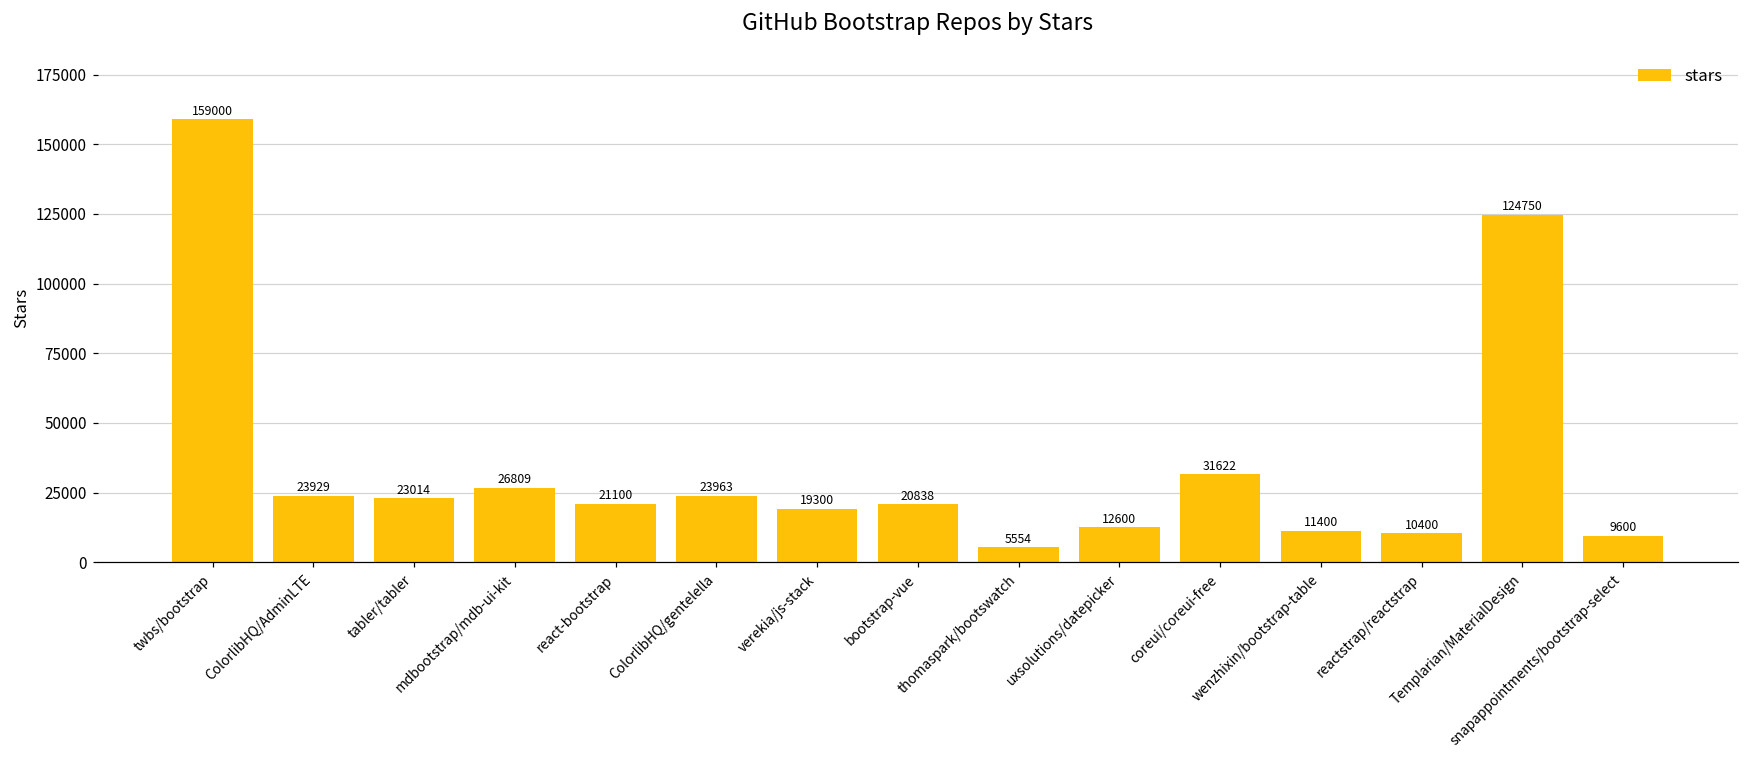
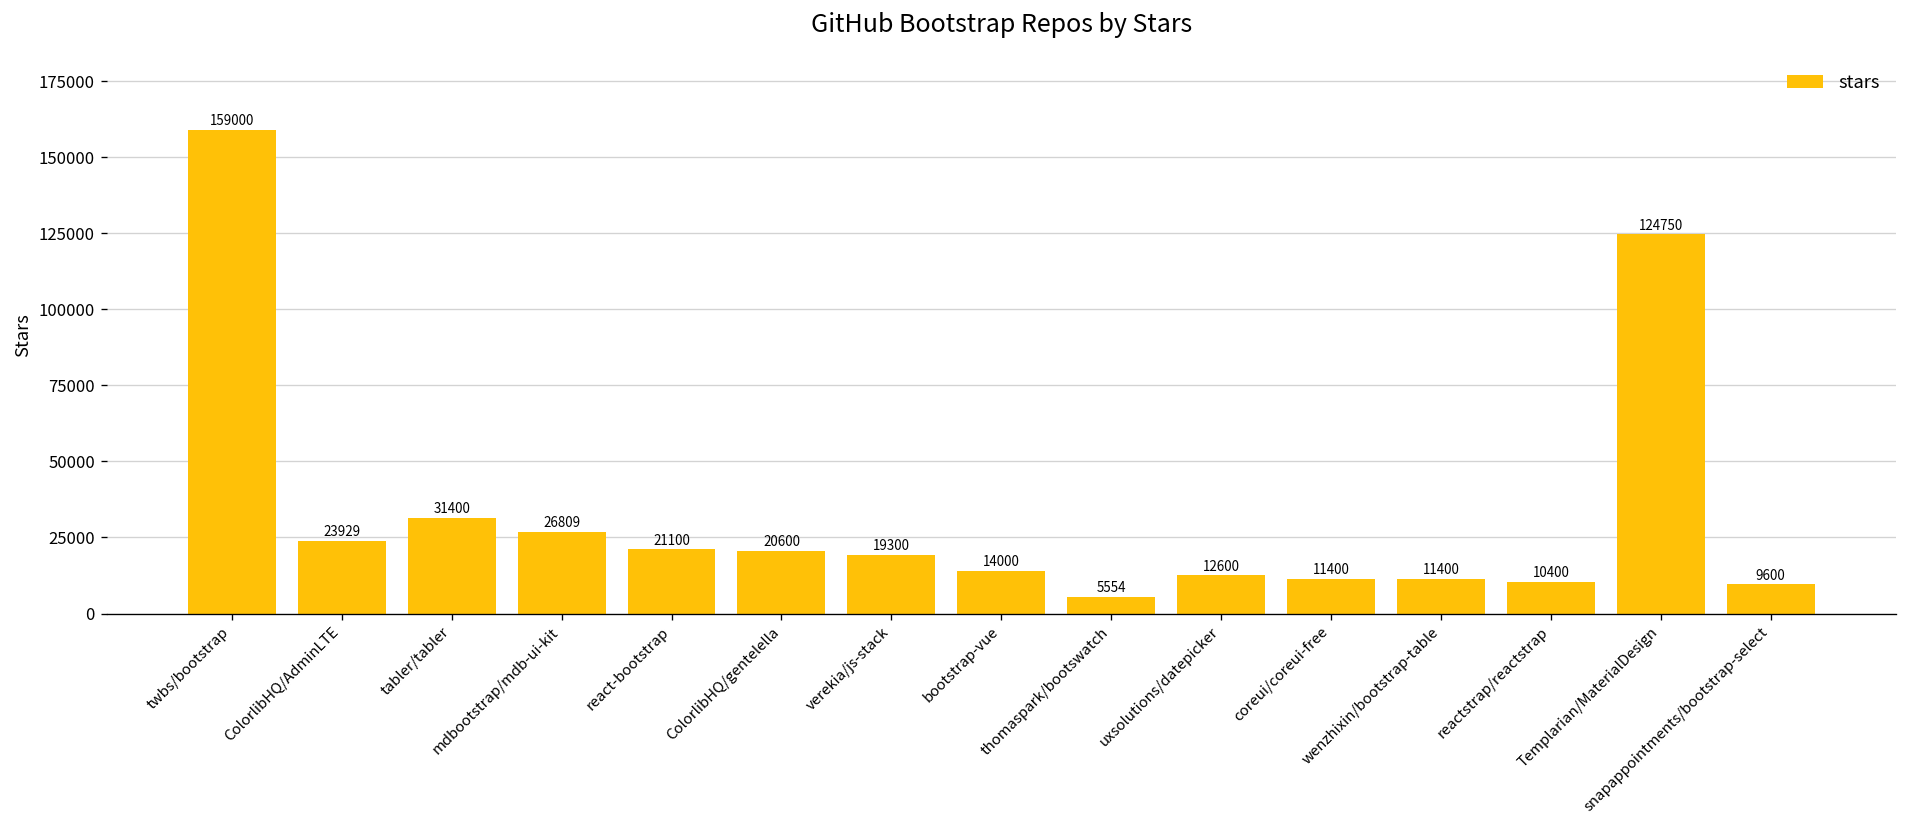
tabler/tabler: 23014 -> 31400
ColorlibHQ/gentelella: 23963 -> 20600
bootstrap-vue: 20838 -> 14000
coreui/coreui-free: 31622 -> 11400
